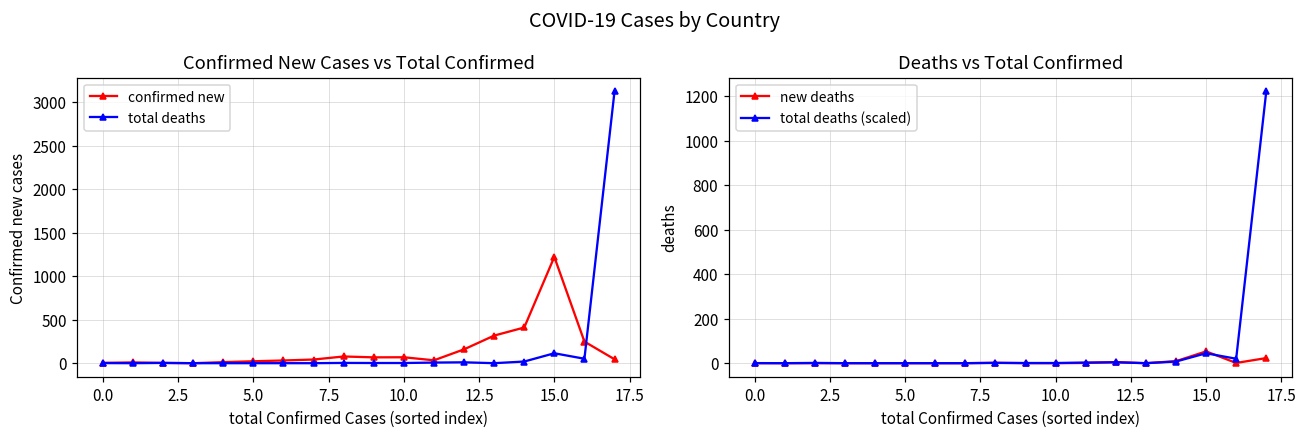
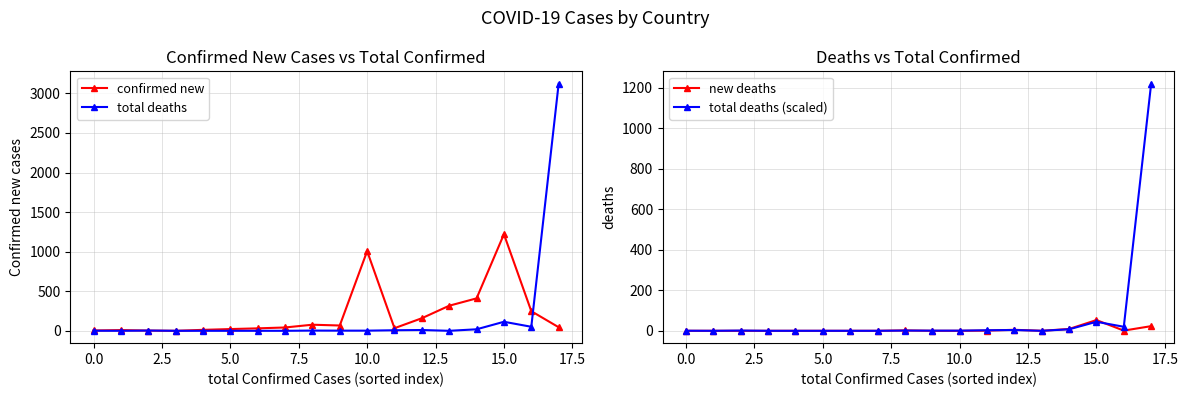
Confirmed New Cases vs Total Confirmed, confirmed new, 10.0: 100 -> 1000
